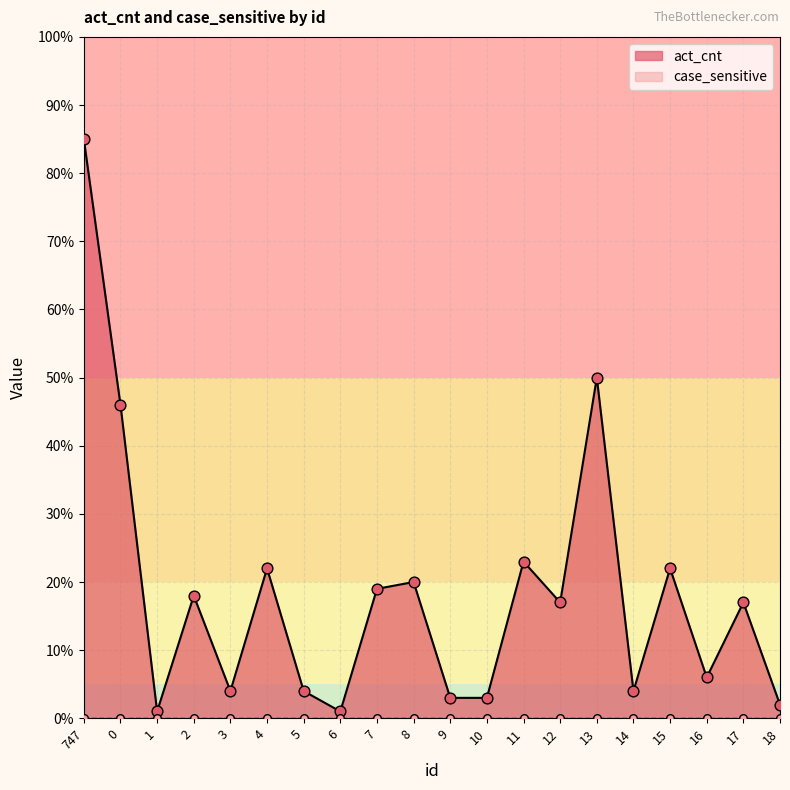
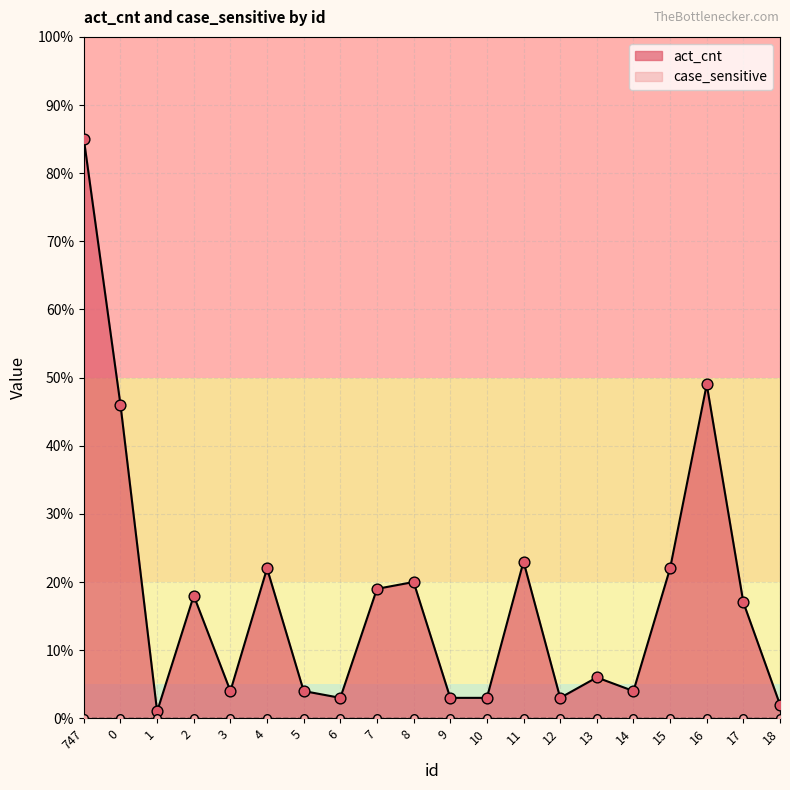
act_cnt, 6: 1% -> 3%
act_cnt, 12: 17% -> 3%
act_cnt, 13: 50% -> 6%
act_cnt, 16: 6% -> 49%
